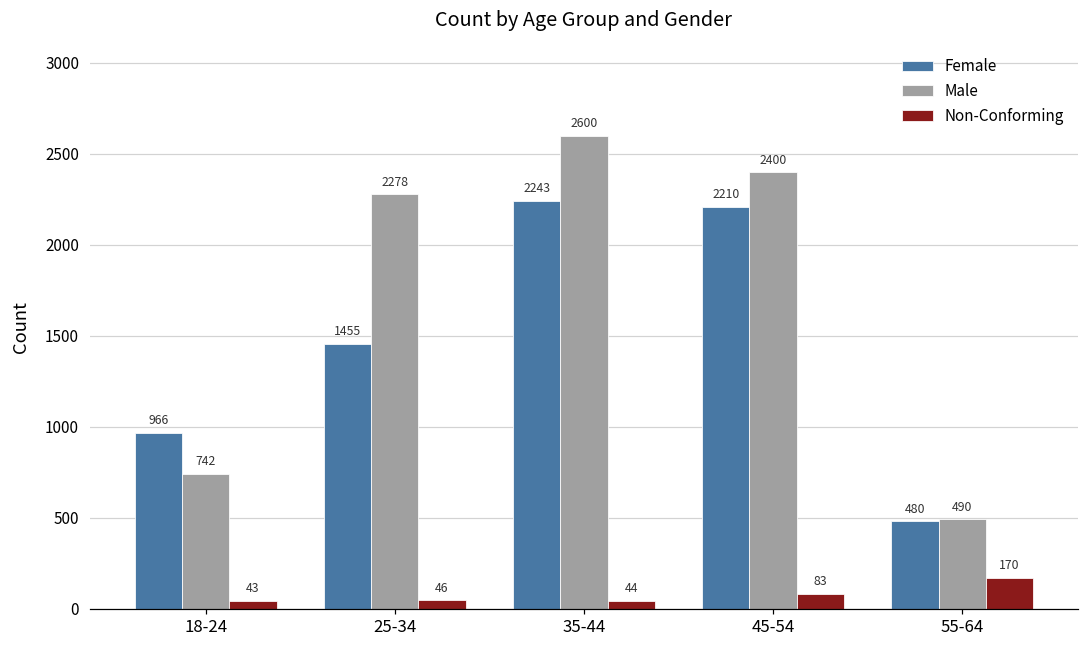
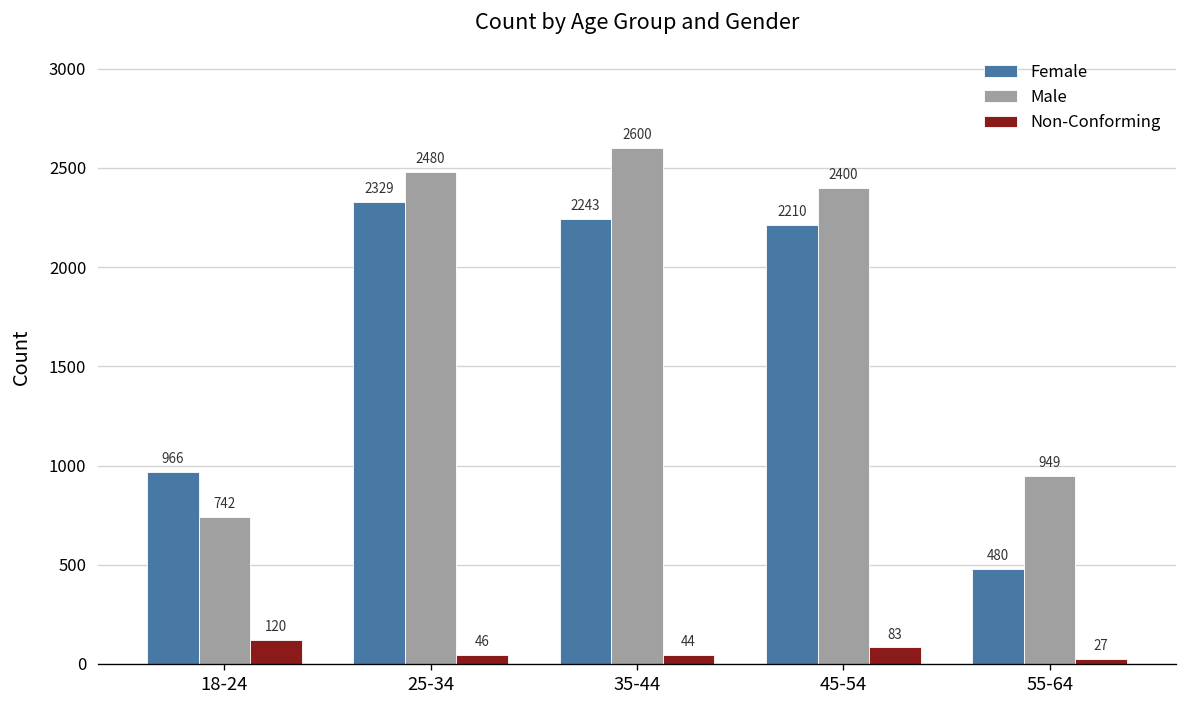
Non-Conforming, 18-24: 43 -> 120
Female, 25-34: 1455 -> 2329
Male, 25-34: 2278 -> 2480
Male, 55-64: 490 -> 949
Non-Conforming, 55-64: 170 -> 27
